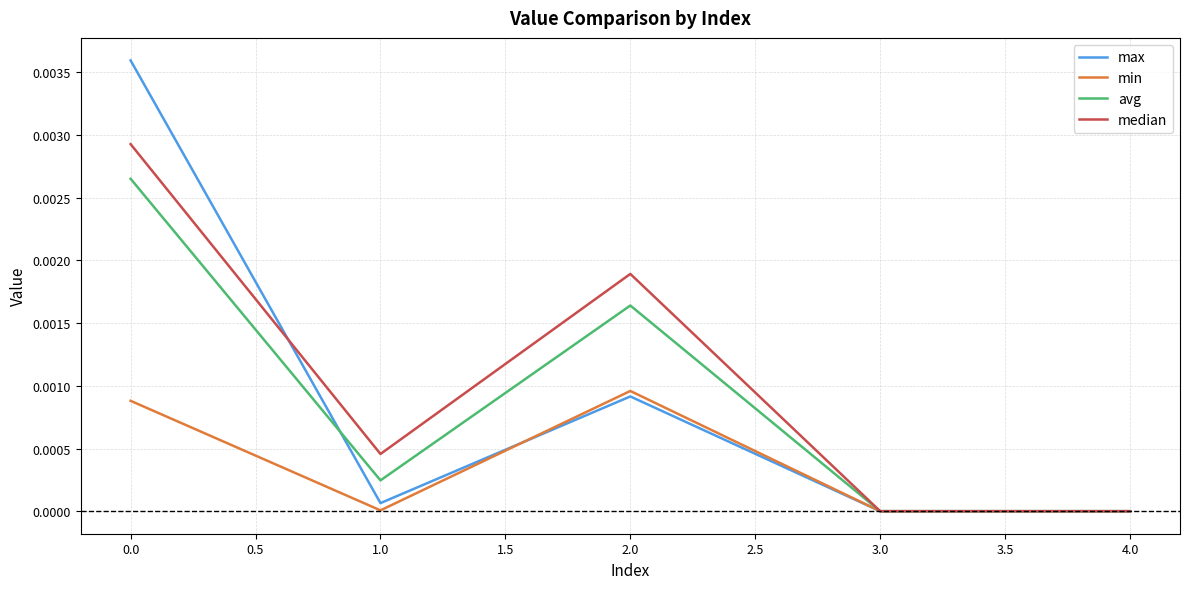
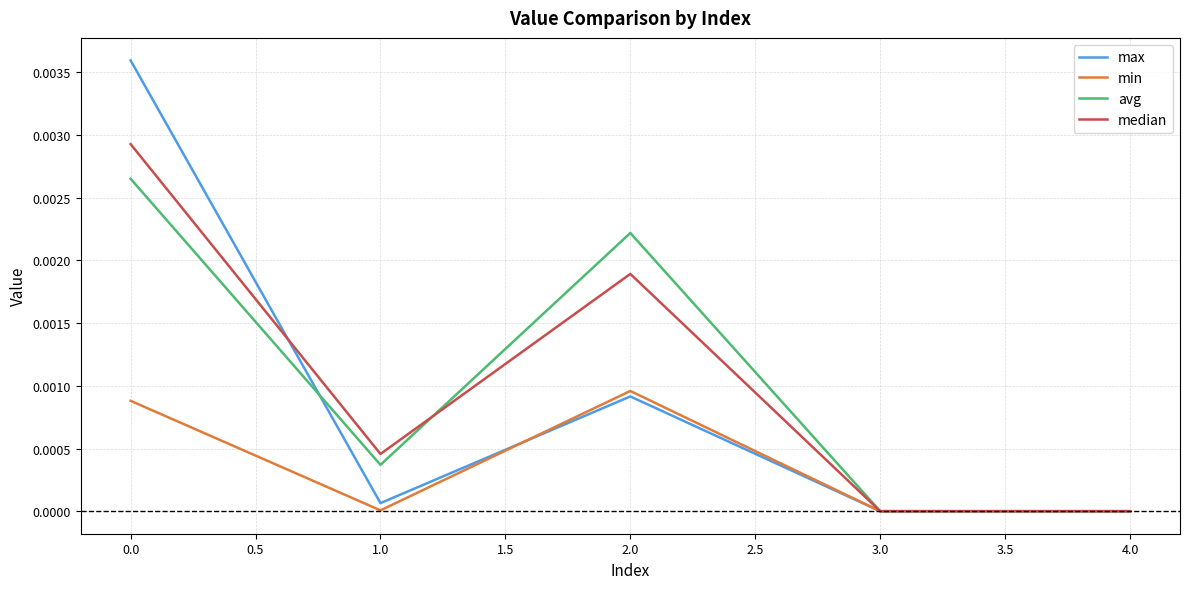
avg, 1.0: 0.00025 -> 0.00037
avg, 2.0: 0.00164 -> 0.00222
